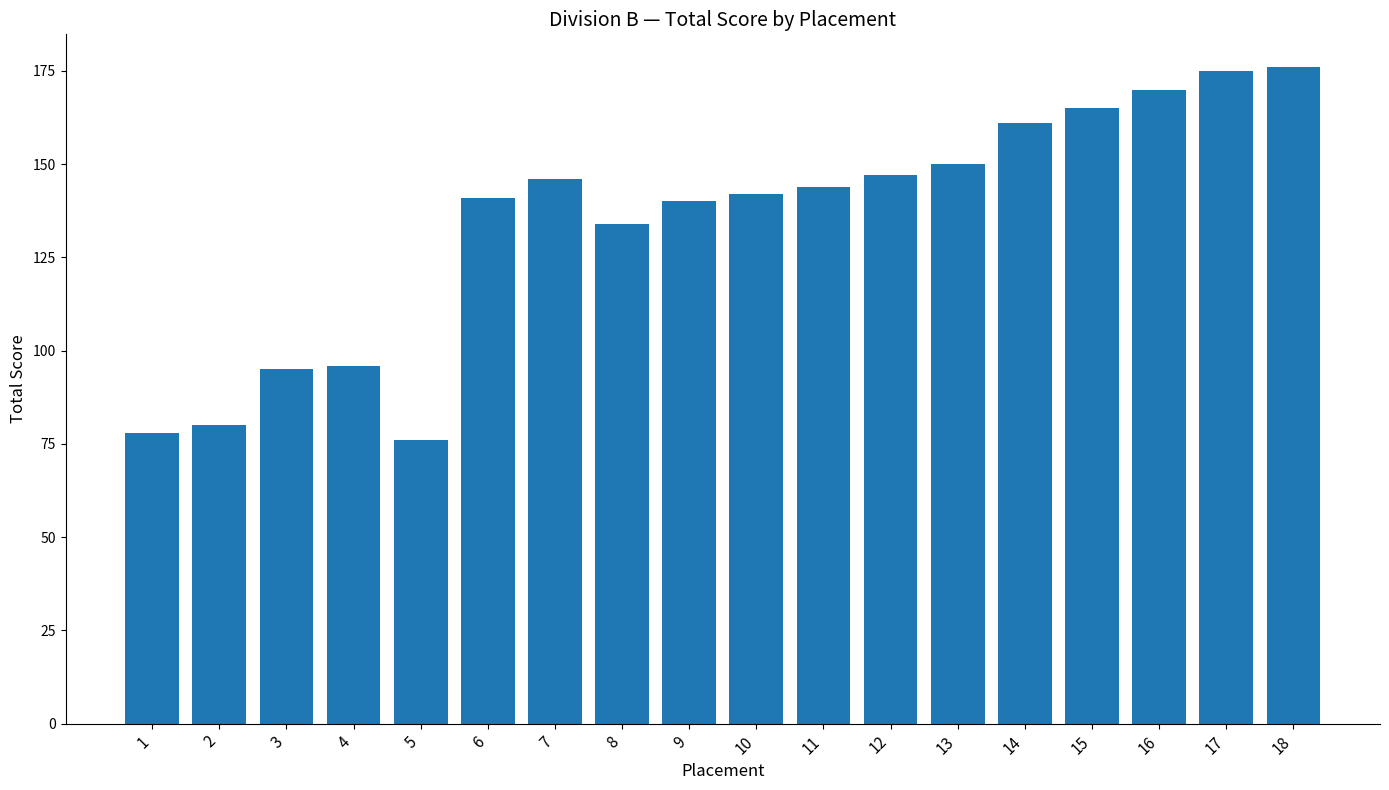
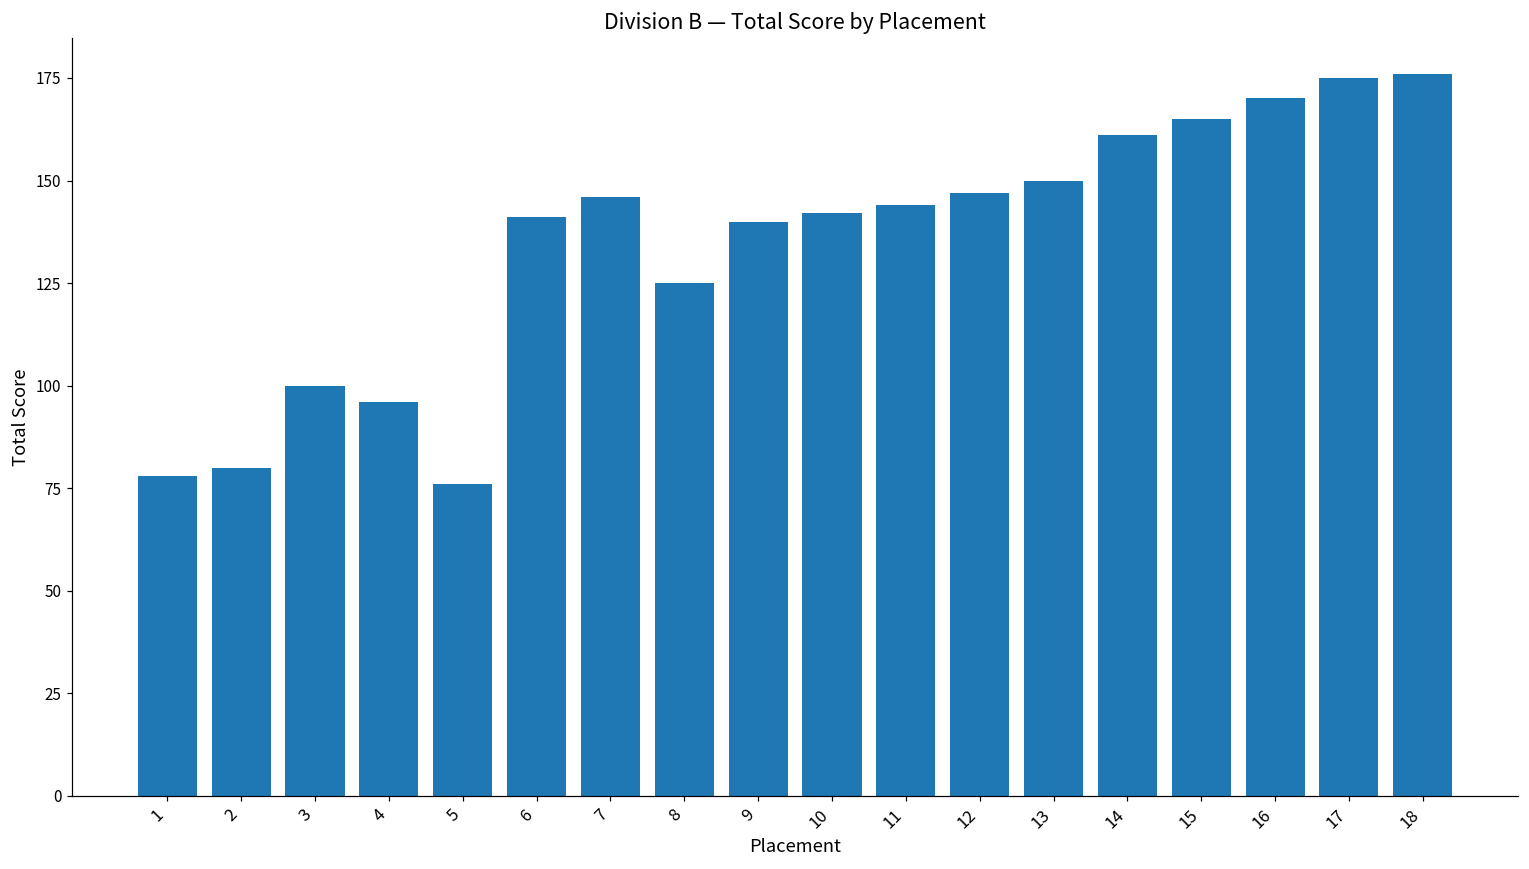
3: 95 -> 100
8: 134 -> 125
